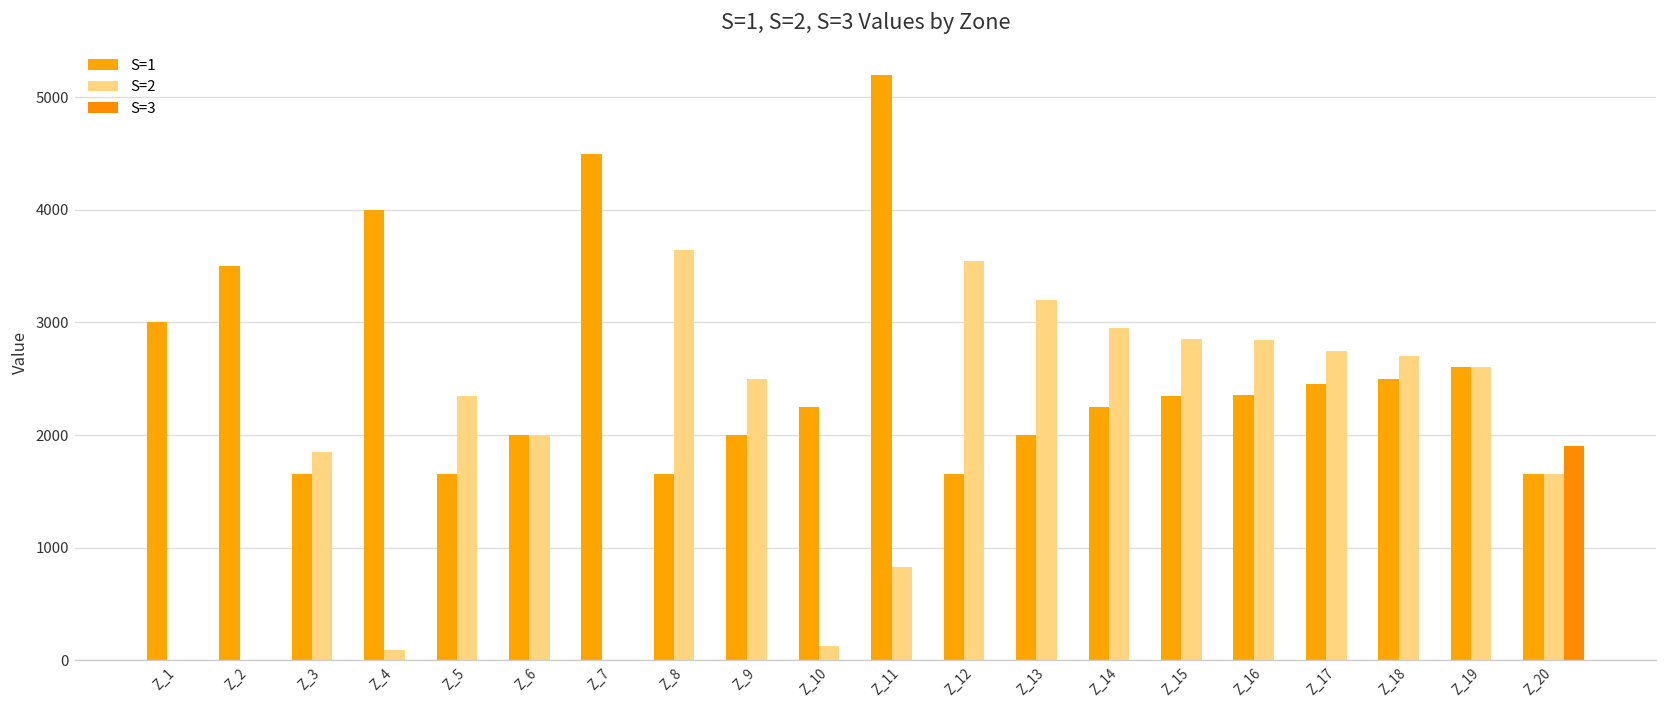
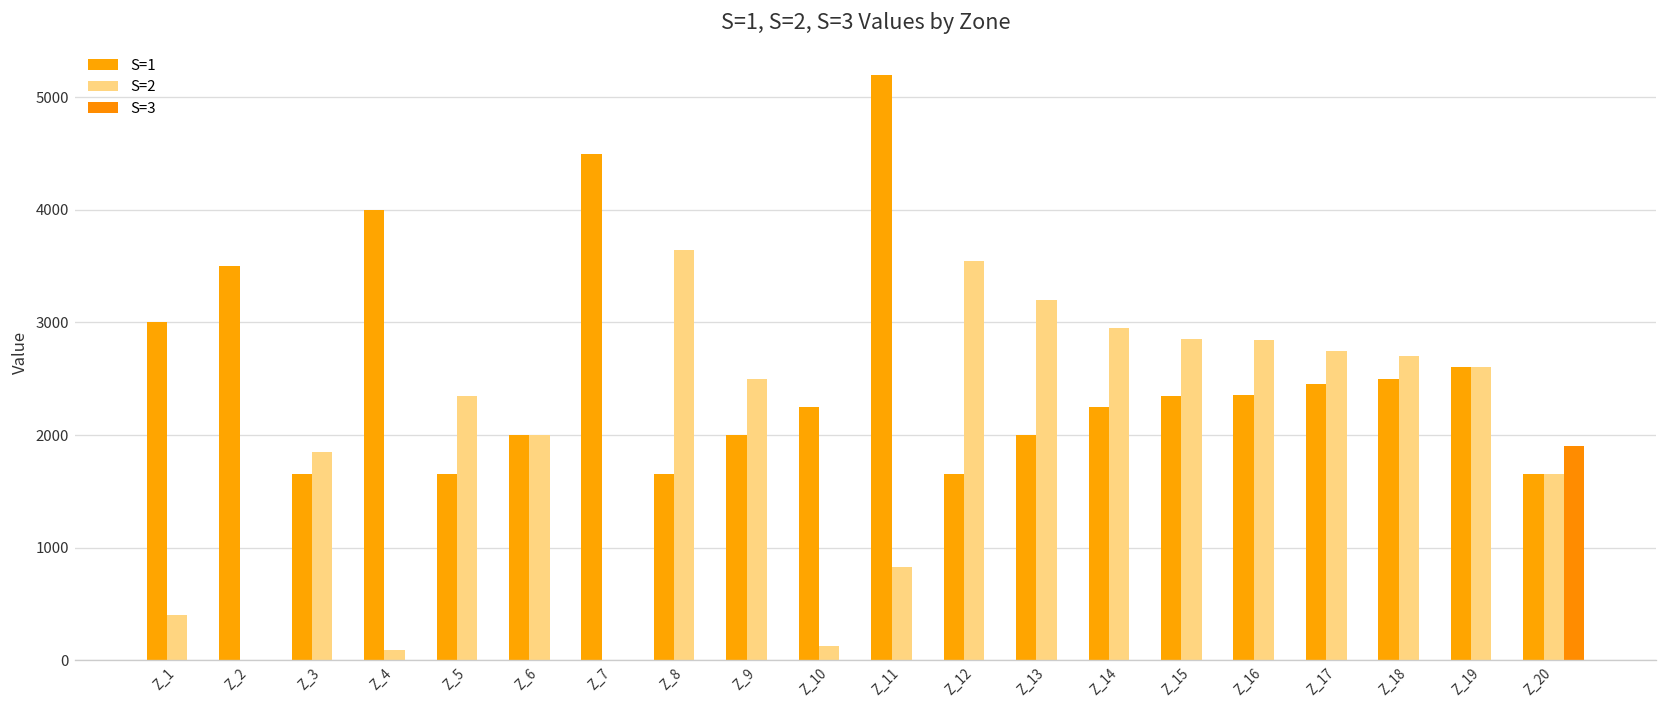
S=2, Z_1: 0 -> 400
